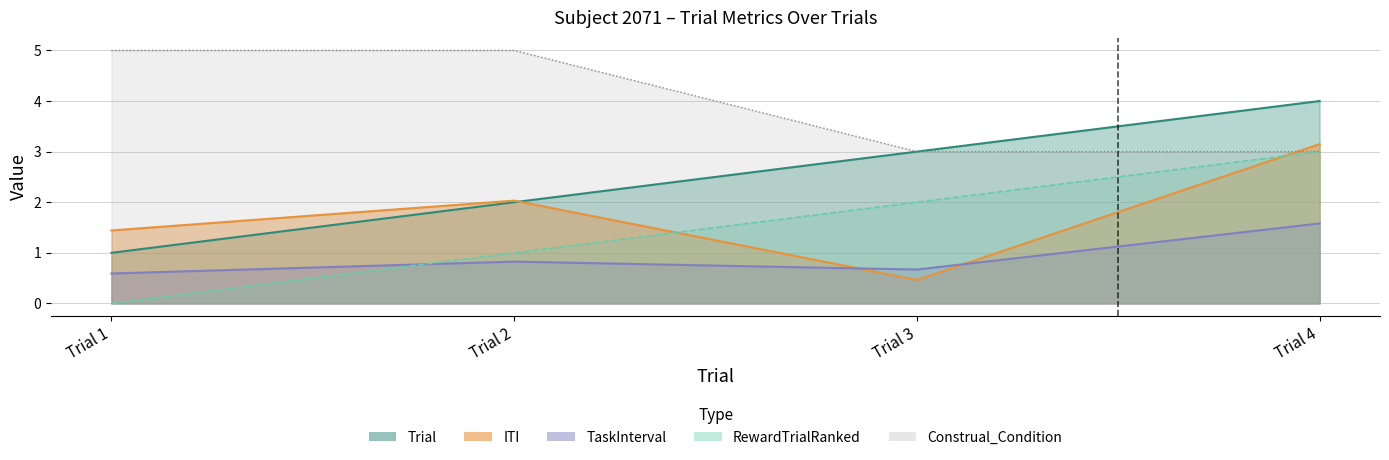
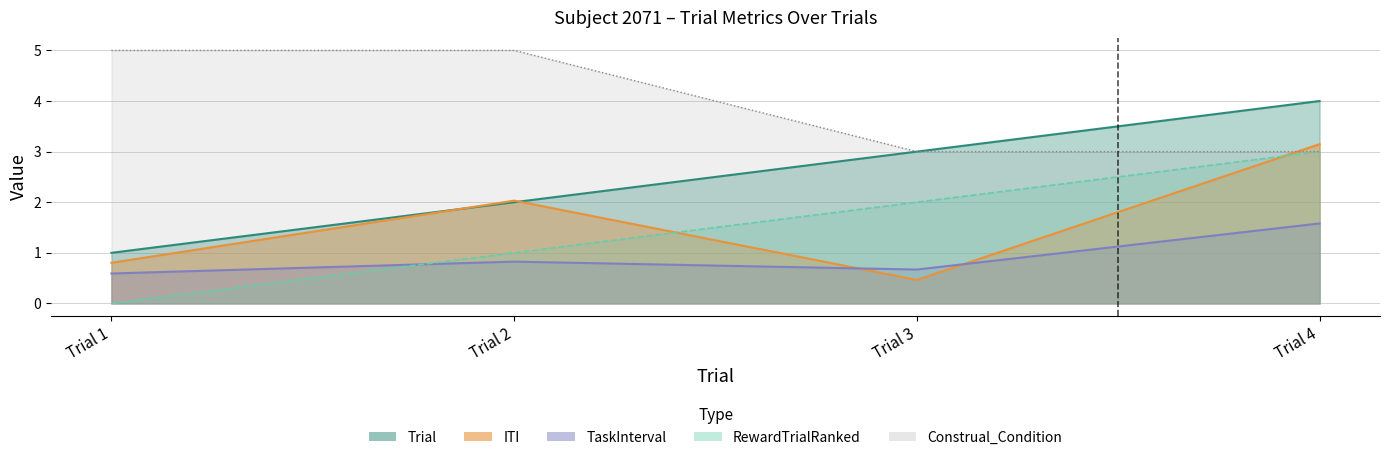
ITI, Trial 1: 1.4 -> 0.8
